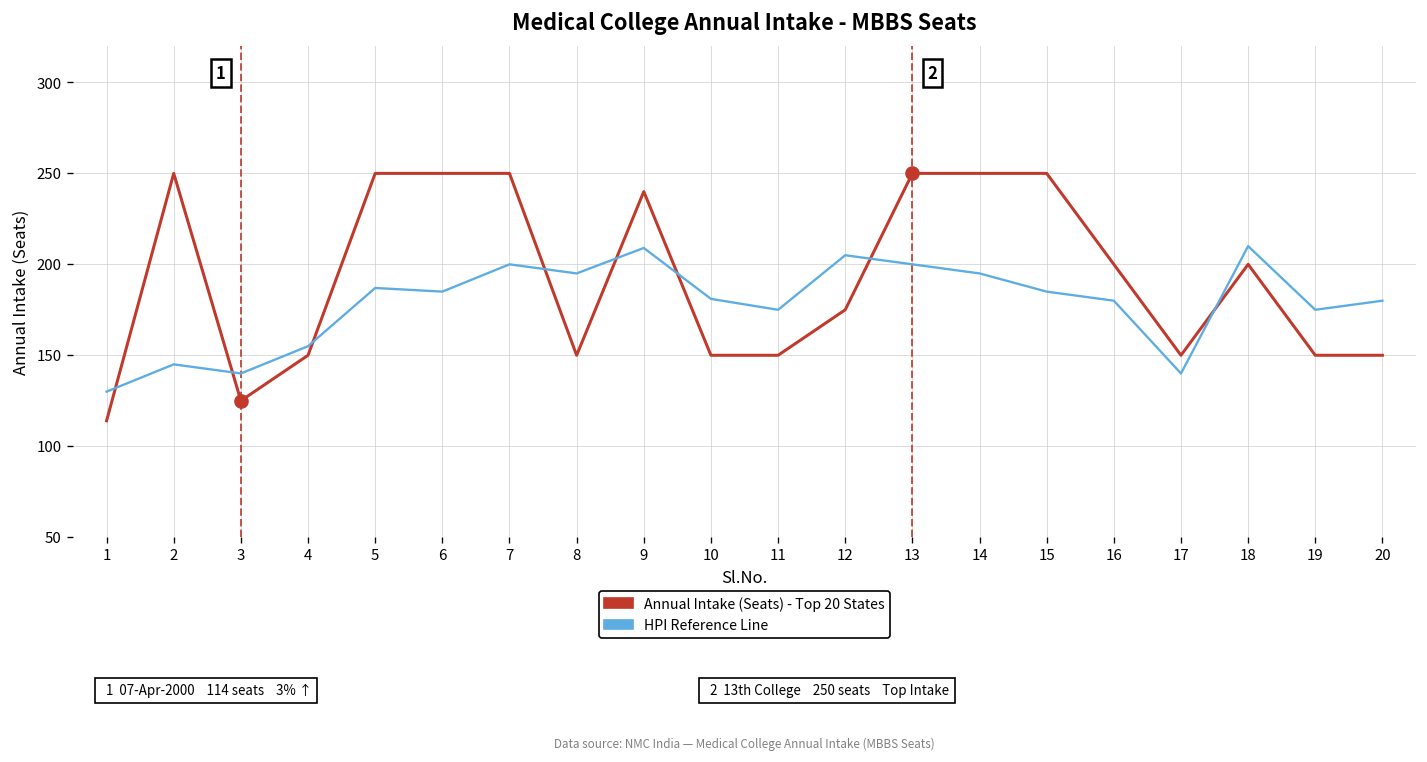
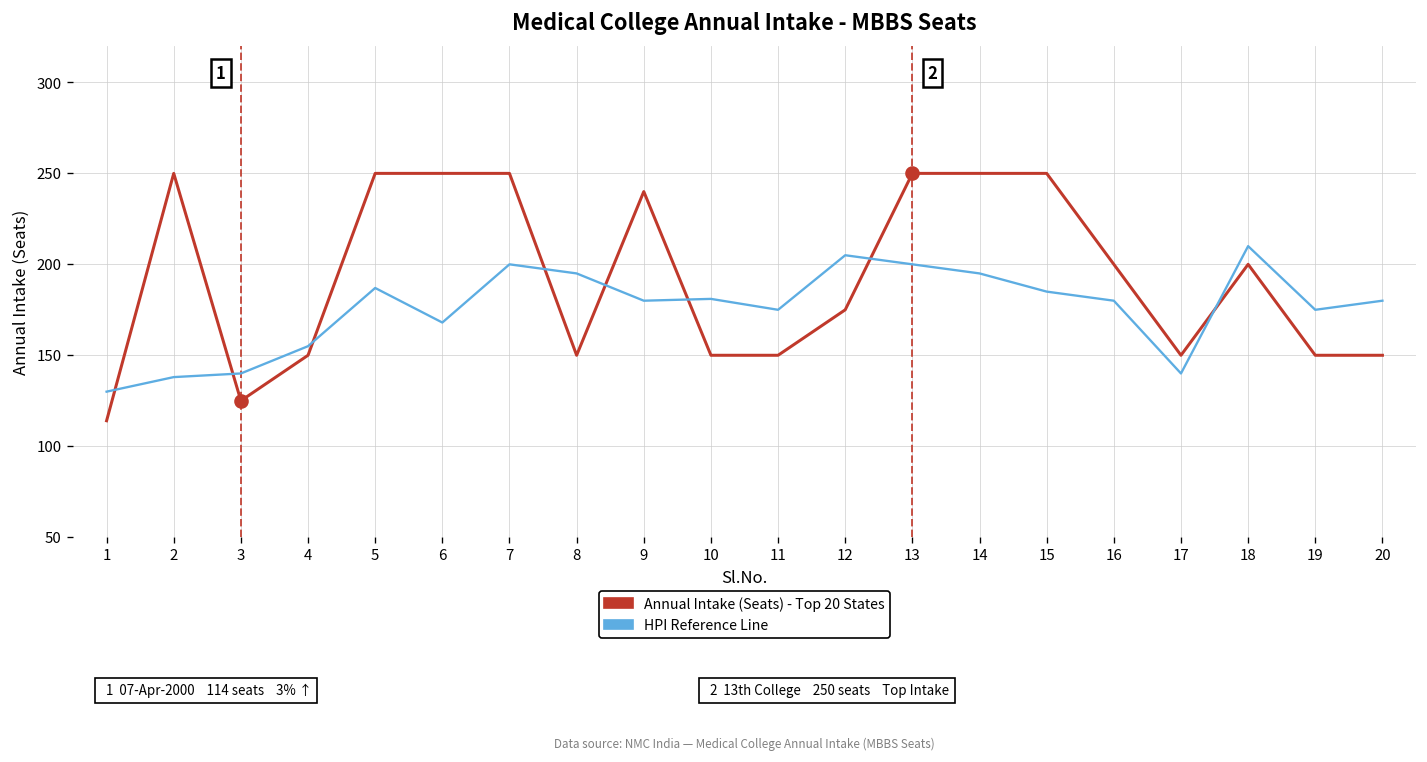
HPI Reference Line, 2: 145 -> 138
HPI Reference Line, 6: 185 -> 168
HPI Reference Line, 9: 209 -> 180
